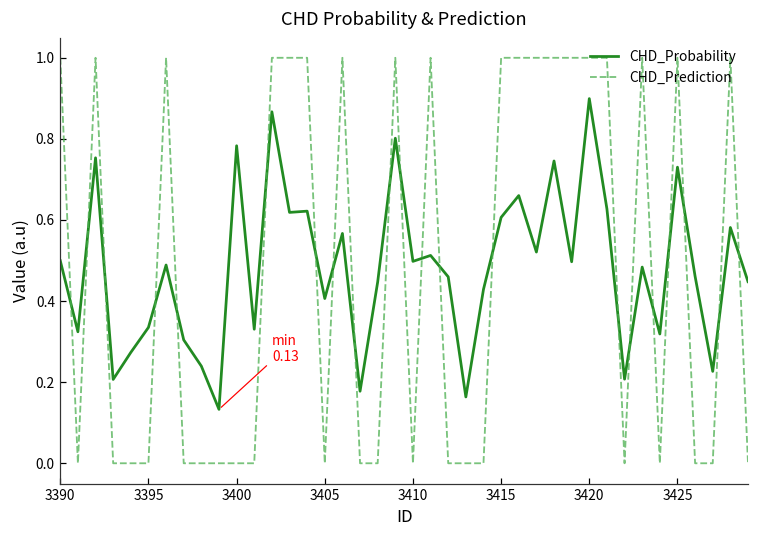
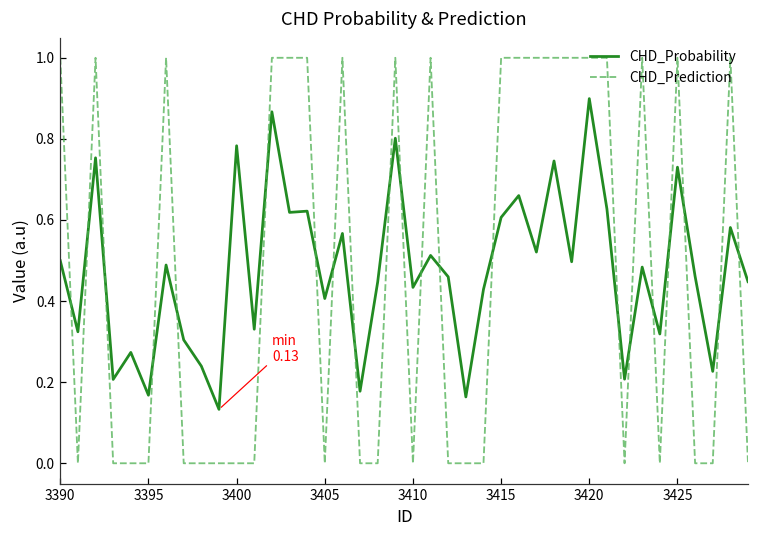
CHD_Probability, 3395: 0.33 -> 0.17
CHD_Probability, 3410: 0.50 -> 0.43
